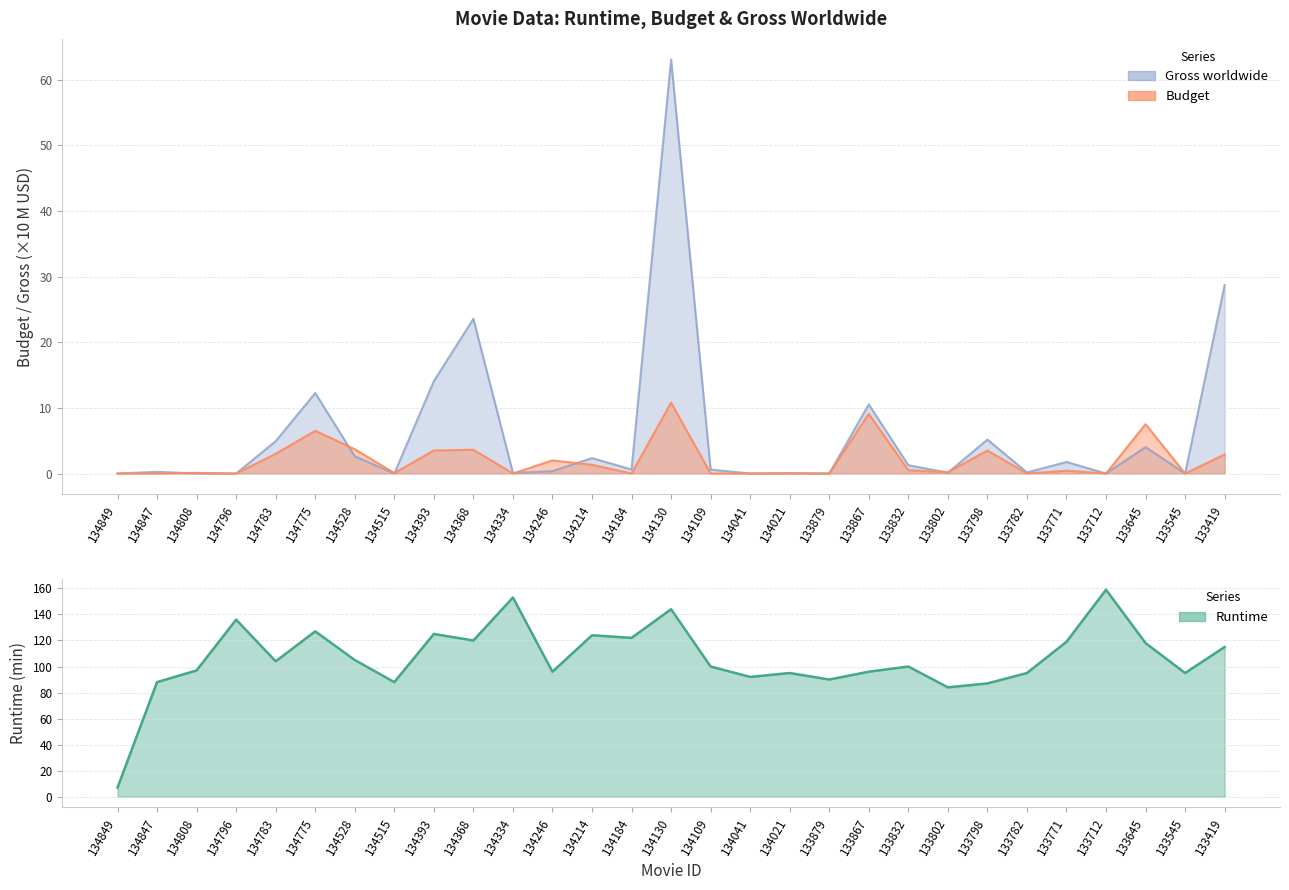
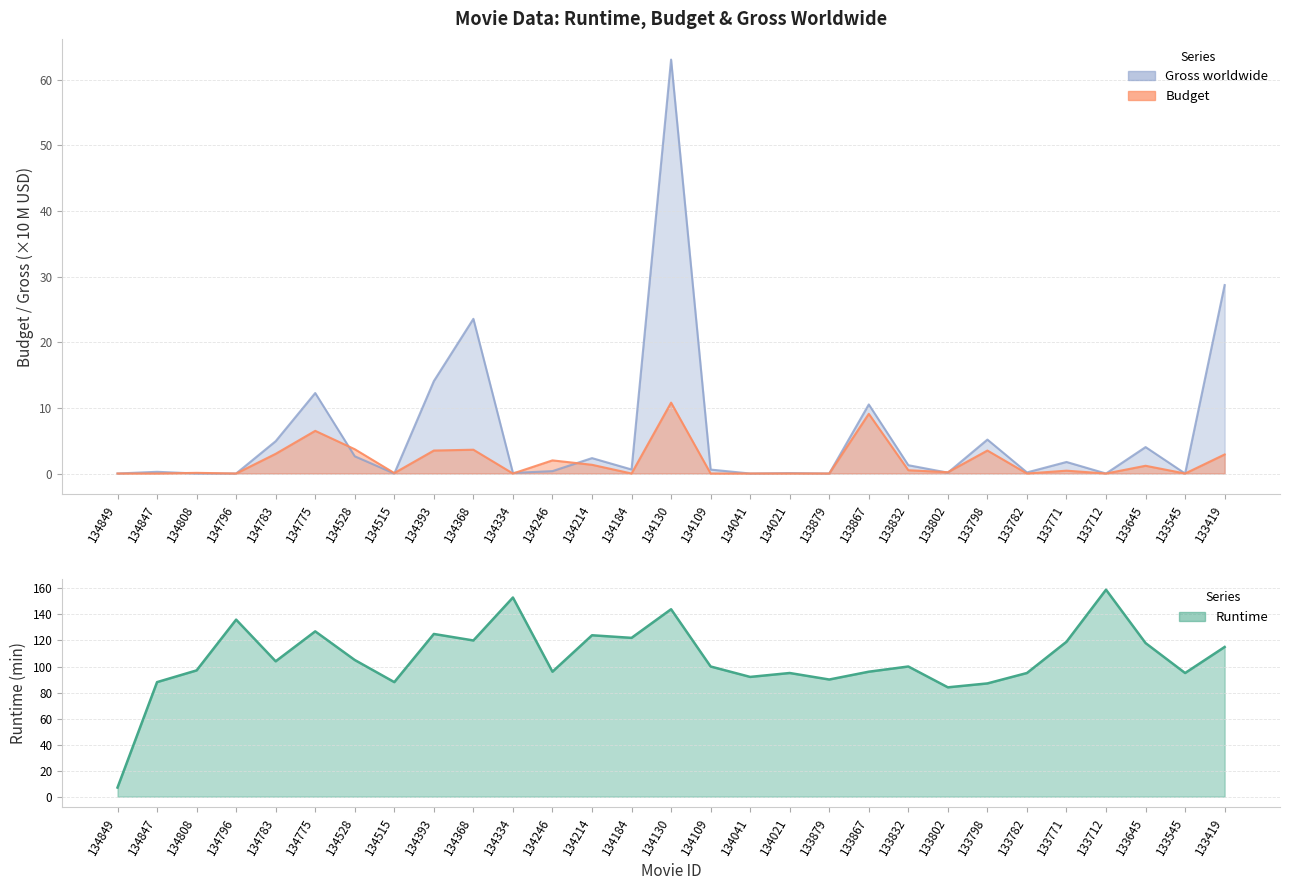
Movie Data: Runtime, Budget & Gross Worldwide, Budget, 133645: 8 -> 1
